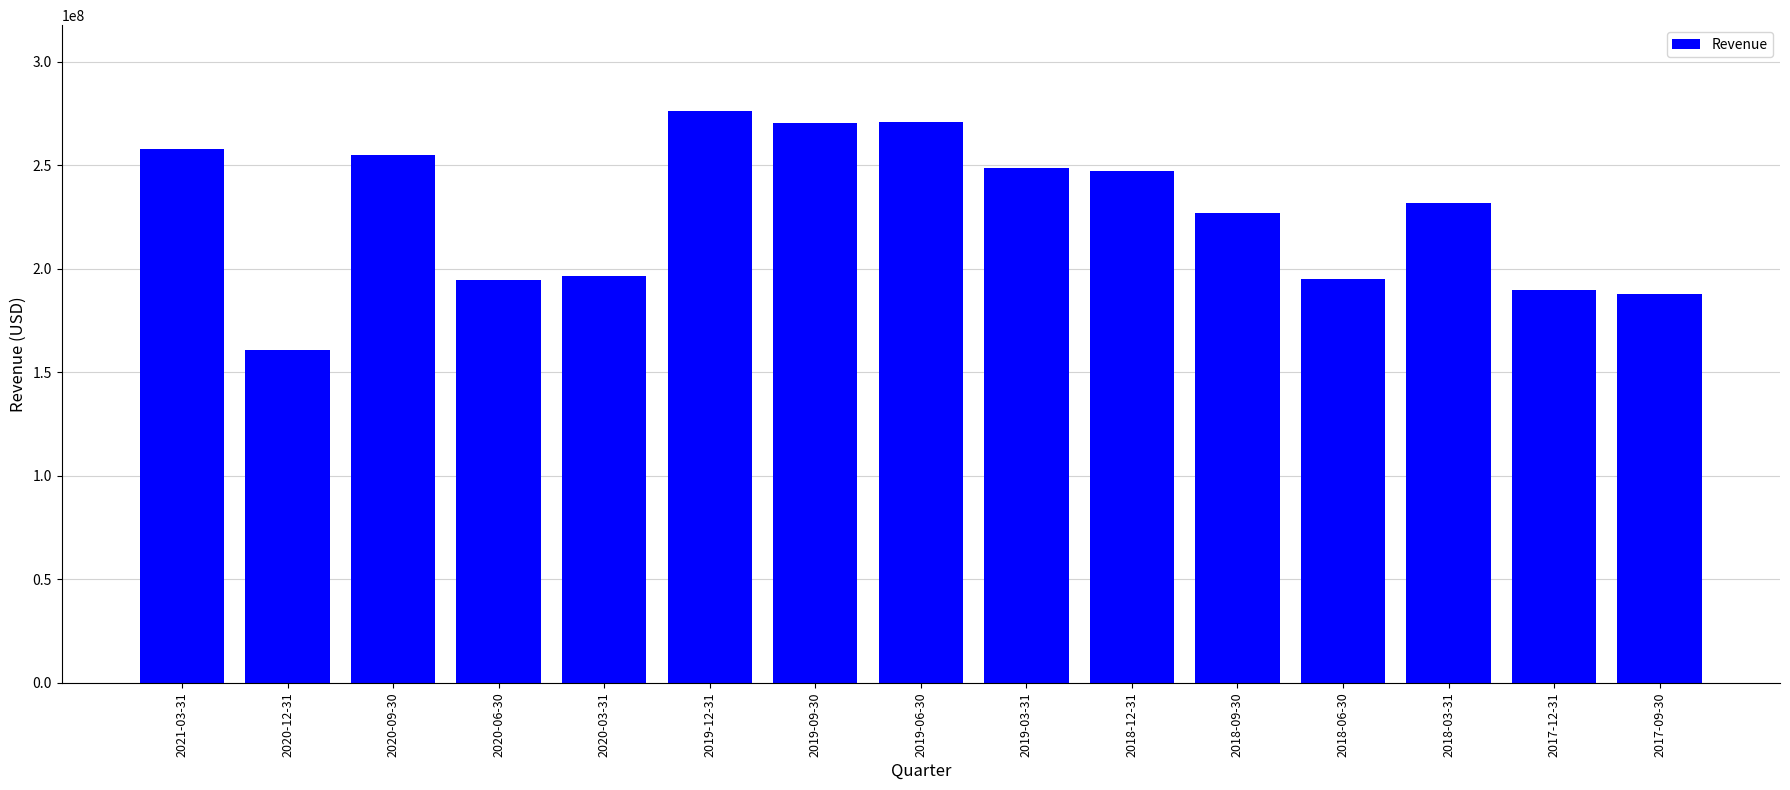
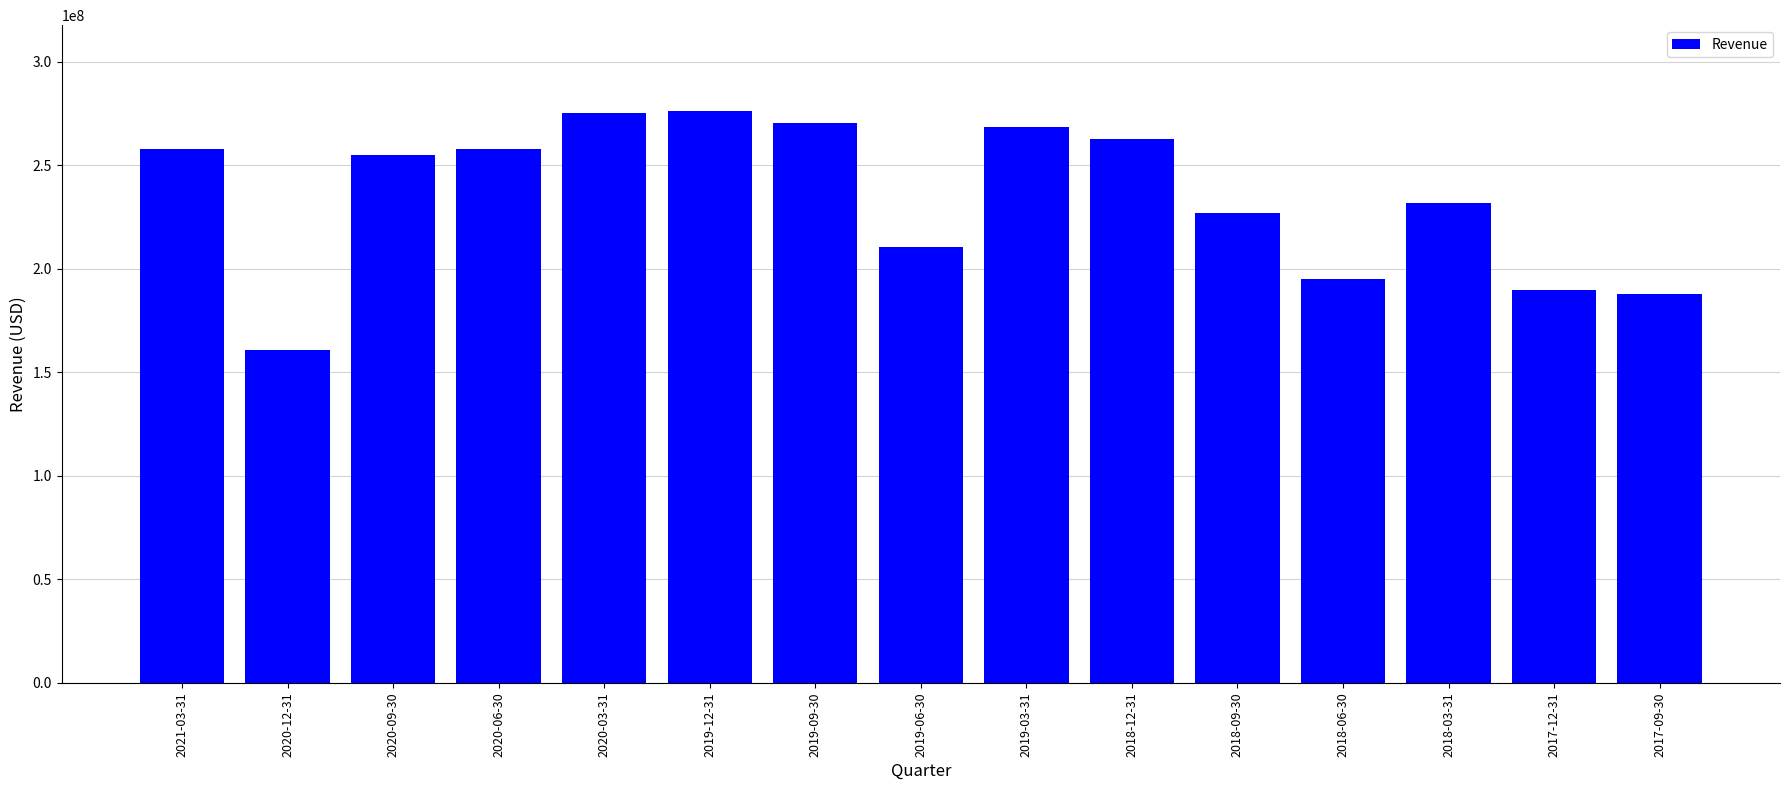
2020-06-30: 195000000 -> 258000000
2020-03-31: 196000000 -> 275000000
2019-06-30: 271000000 -> 211000000
2019-03-31: 249000000 -> 268000000
2018-12-31: 247000000 -> 263000000
